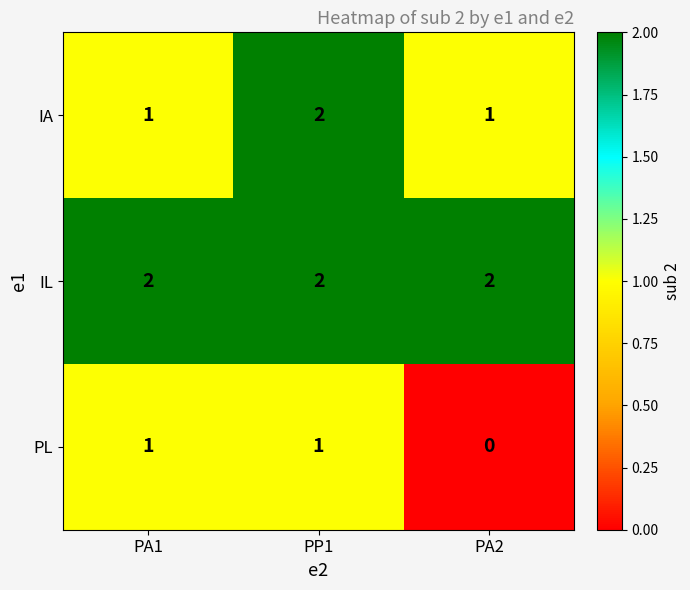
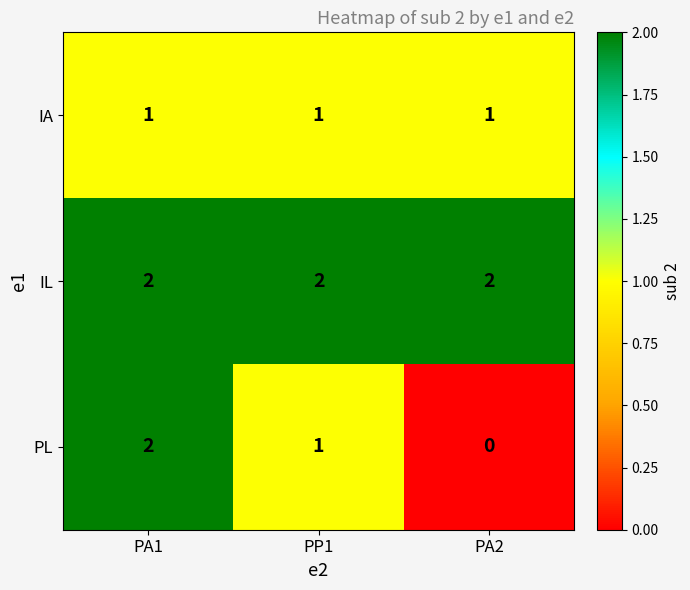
IA, PP1: 2 -> 1
PL, PA1: 1 -> 2
